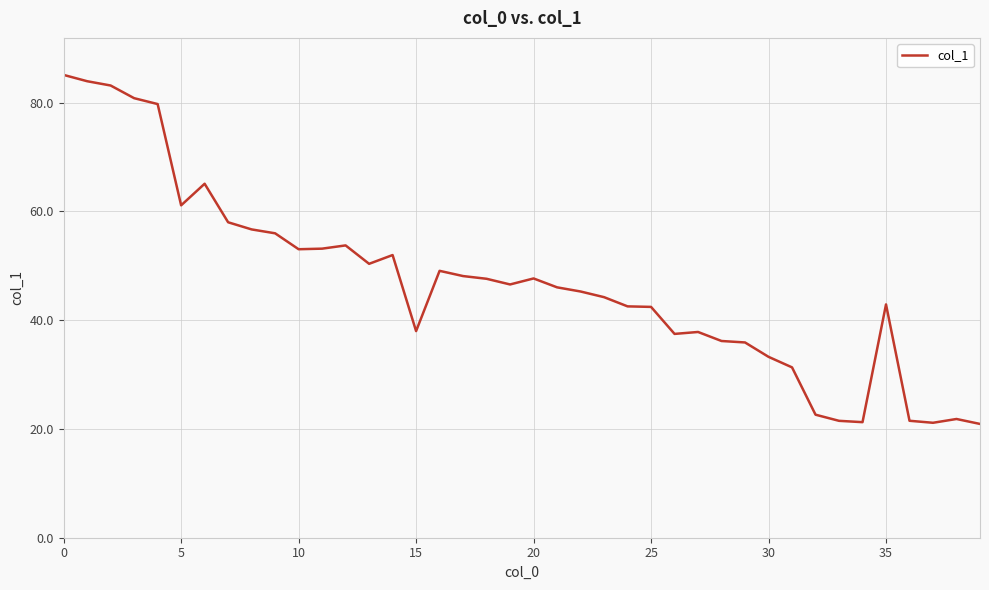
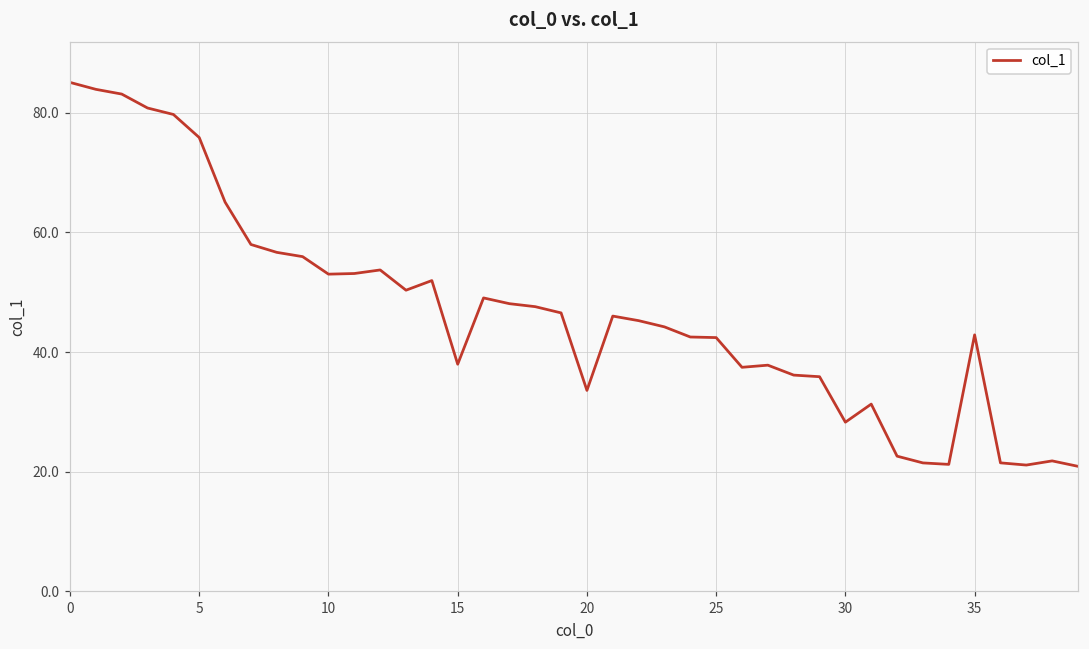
5: 61 -> 76
20: 48 -> 34
30: 33 -> 28
